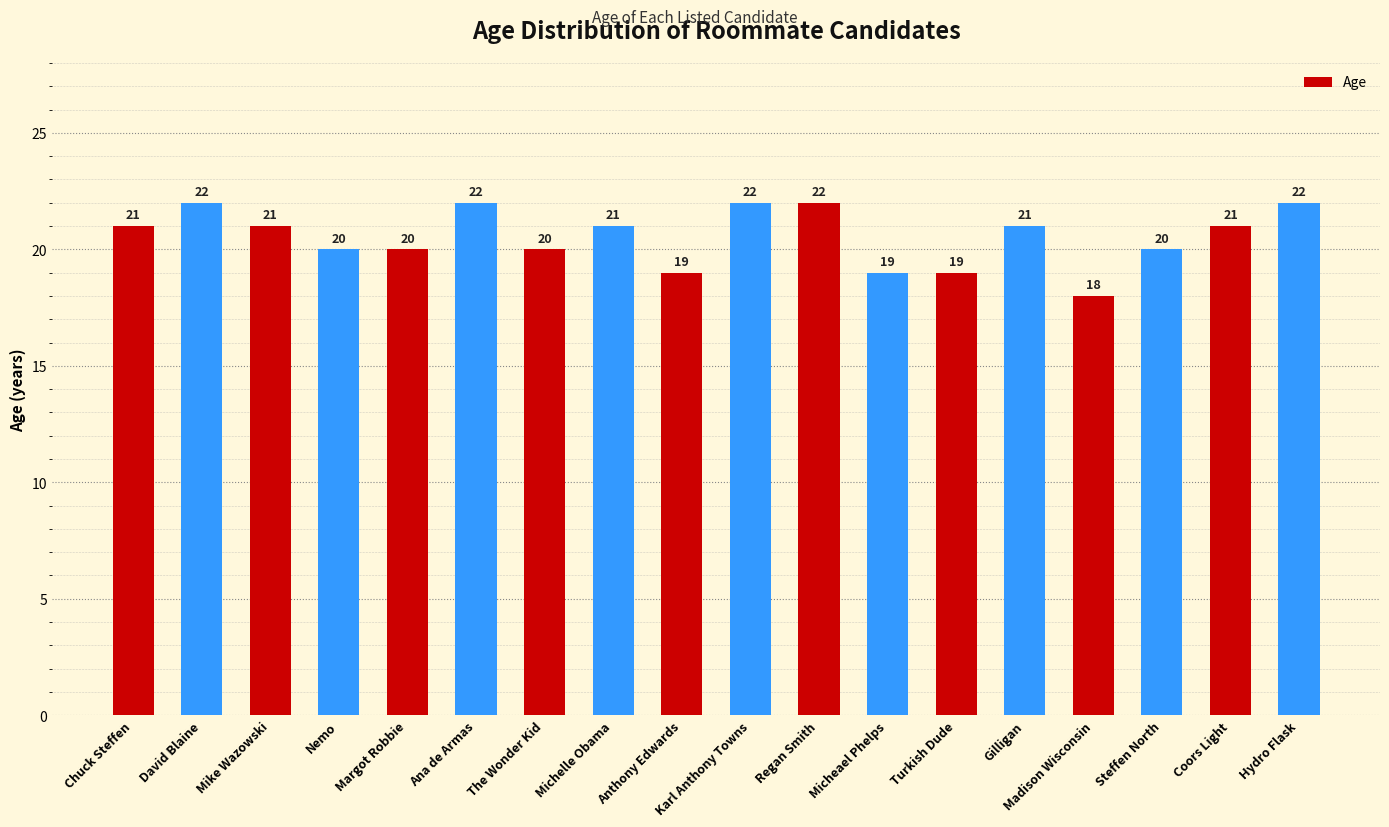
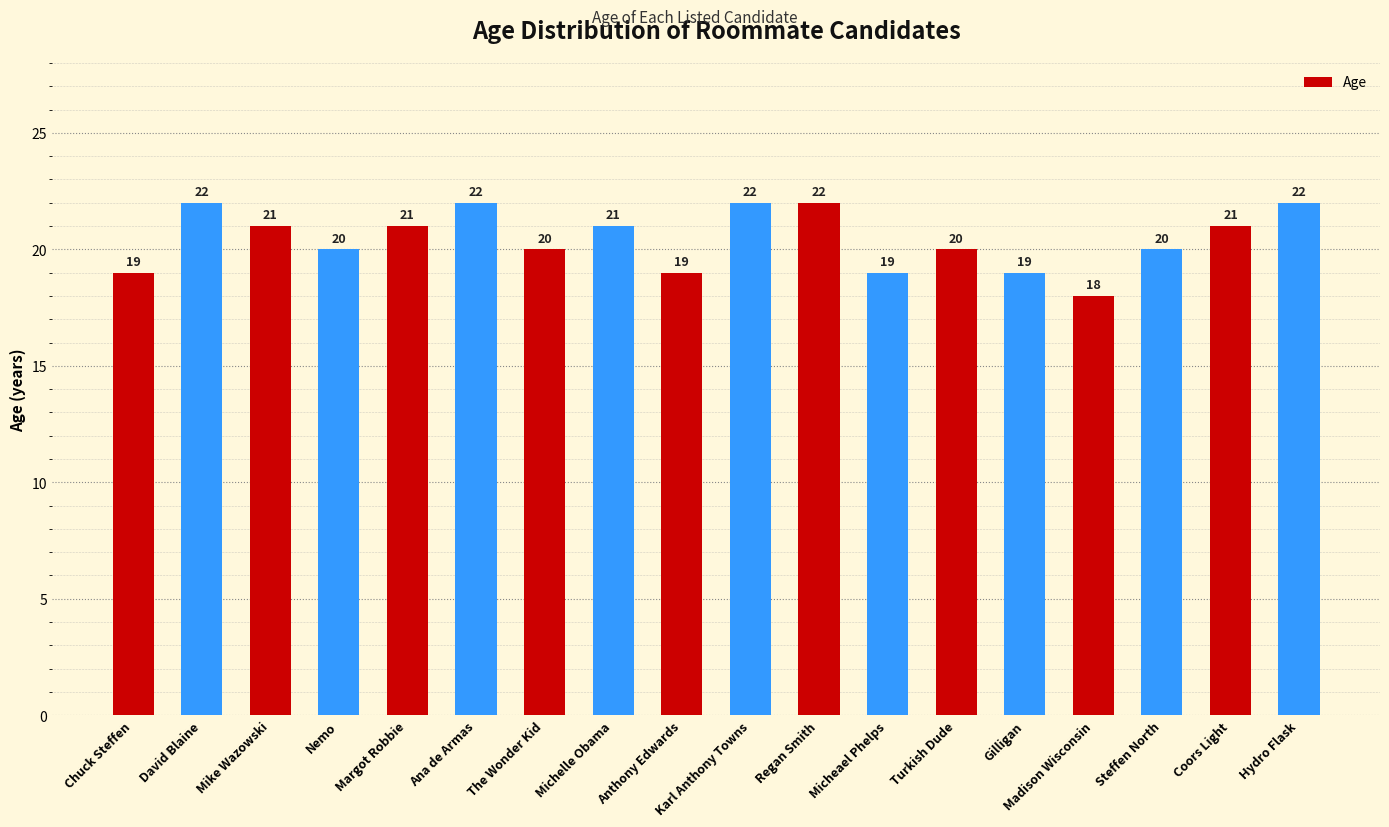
Chuck Steffen: 21 -> 19
Margot Robbie: 20 -> 21
Turkish Dude: 19 -> 20
Gilligan: 21 -> 19
